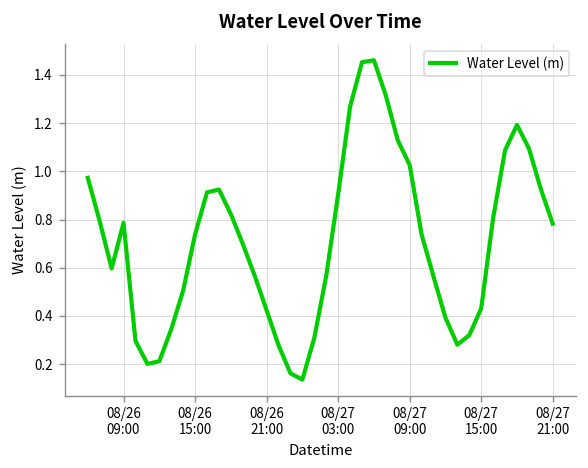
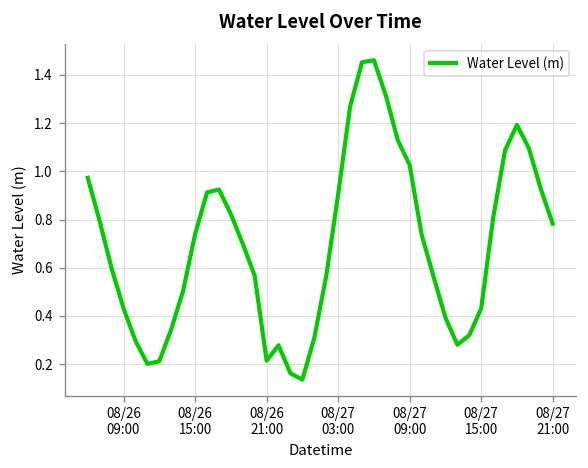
08/26 09:00: 0.79 -> 0.43
08/26 21:00: 0.42 -> 0.21
